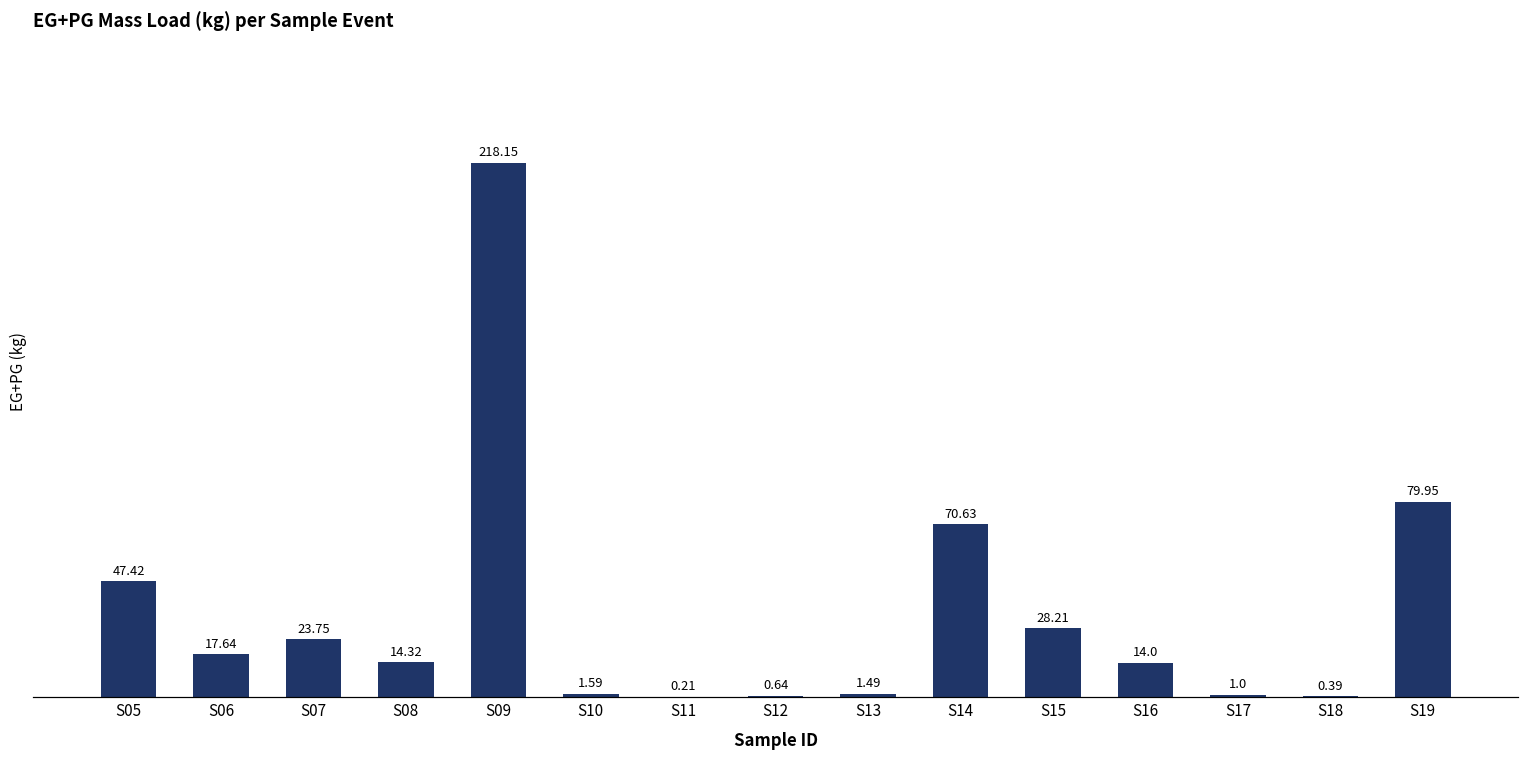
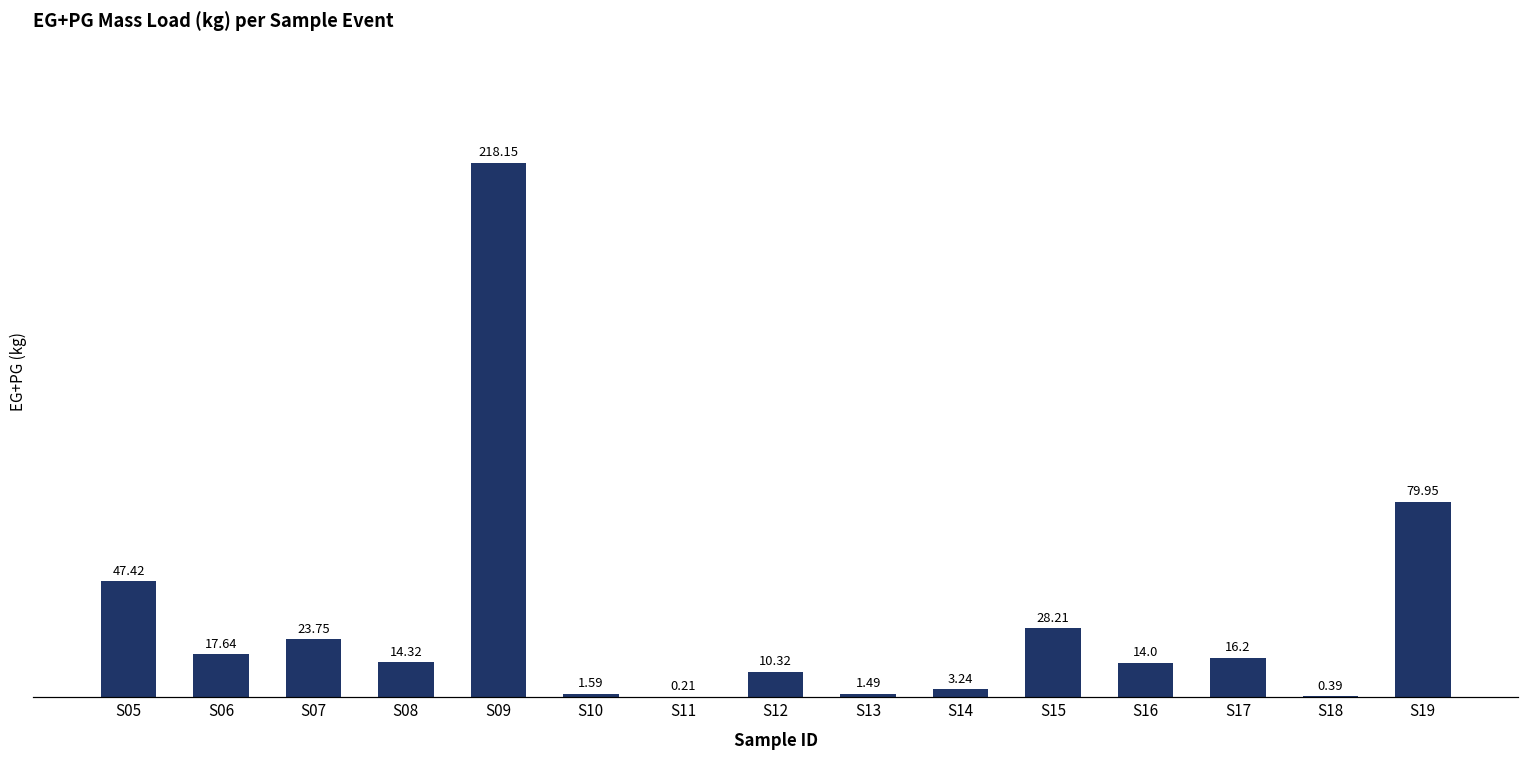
S12: 0.64 -> 10.32
S14: 70.63 -> 3.24
S17: 1.0 -> 16.2
